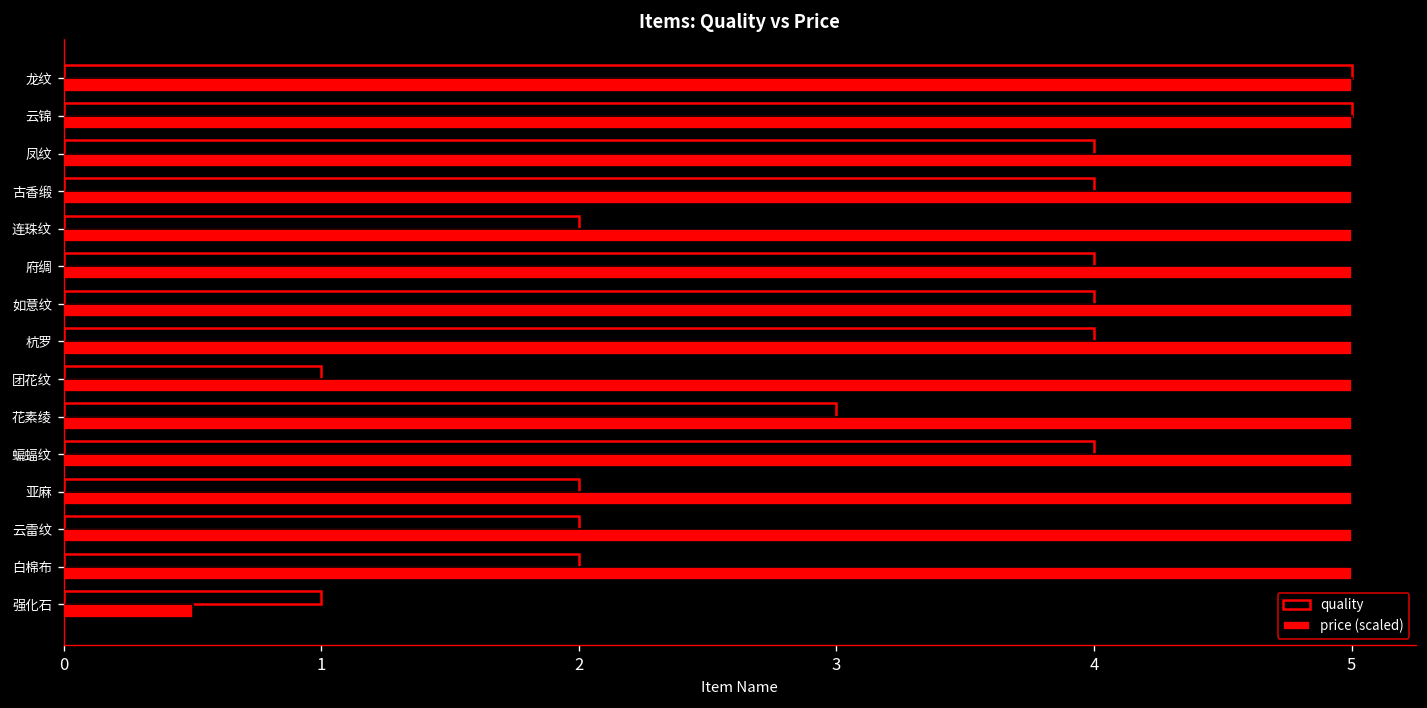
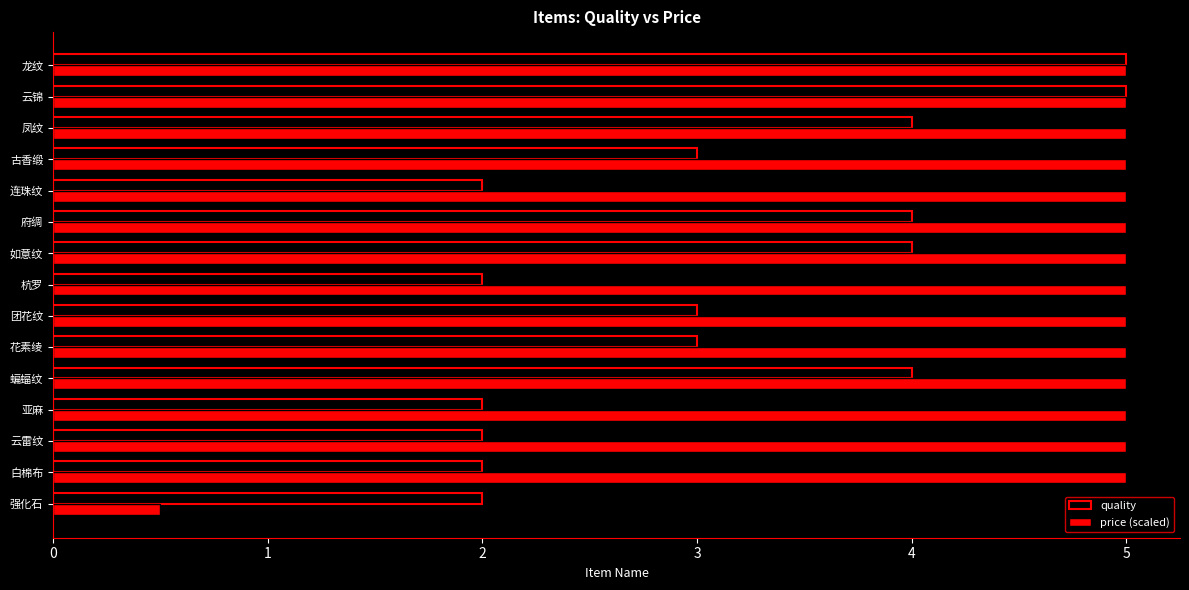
quality, 古香缎: 4 -> 3
quality, 杭罗: 4 -> 2
quality, 团花纹: 1 -> 3
quality, 强化石: 1 -> 2
